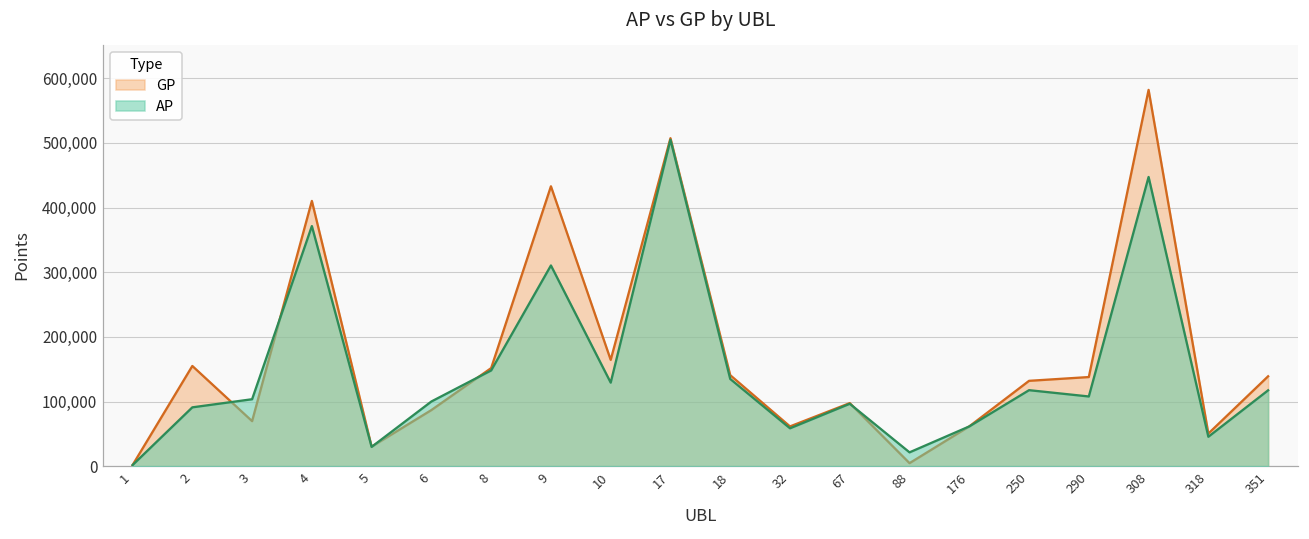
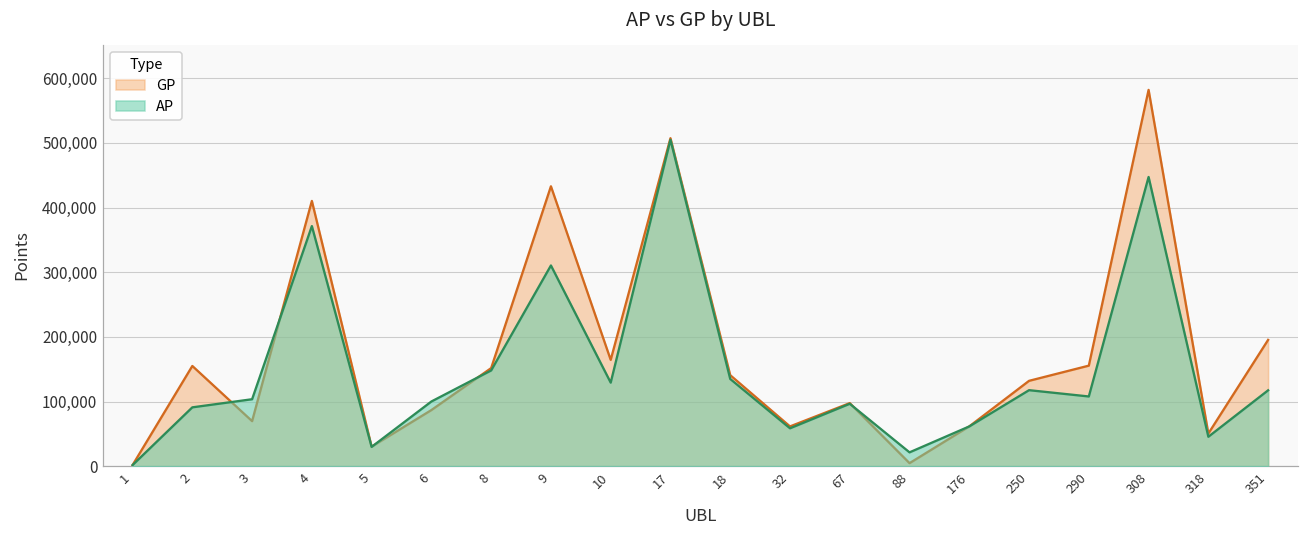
GP, 290: 140,000 -> 160,000
GP, 351: 140,000 -> 200,000
